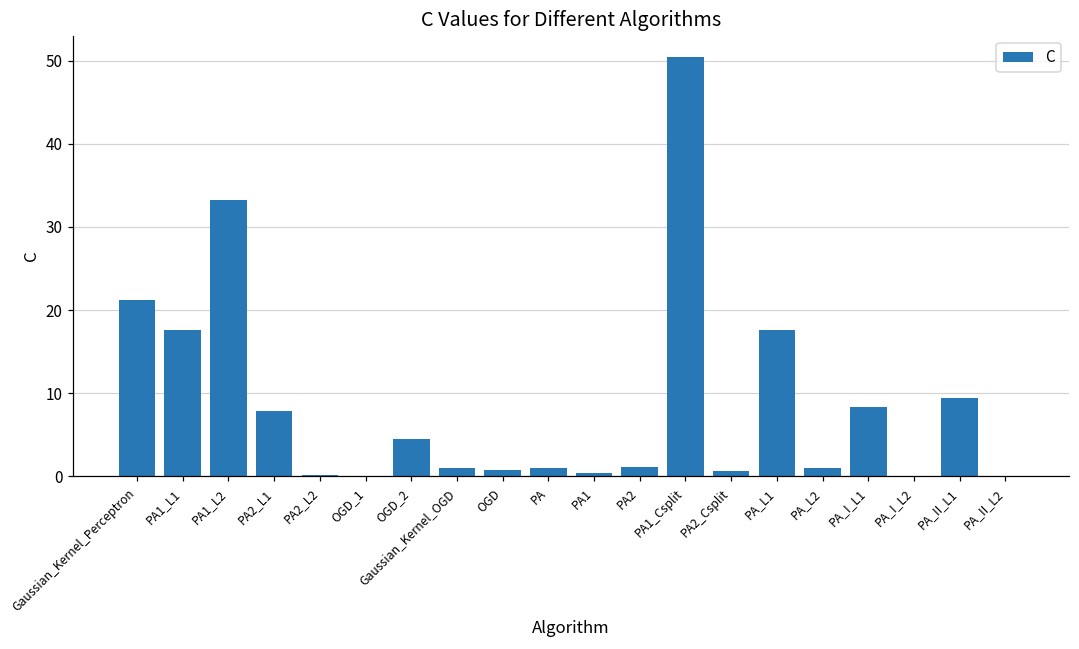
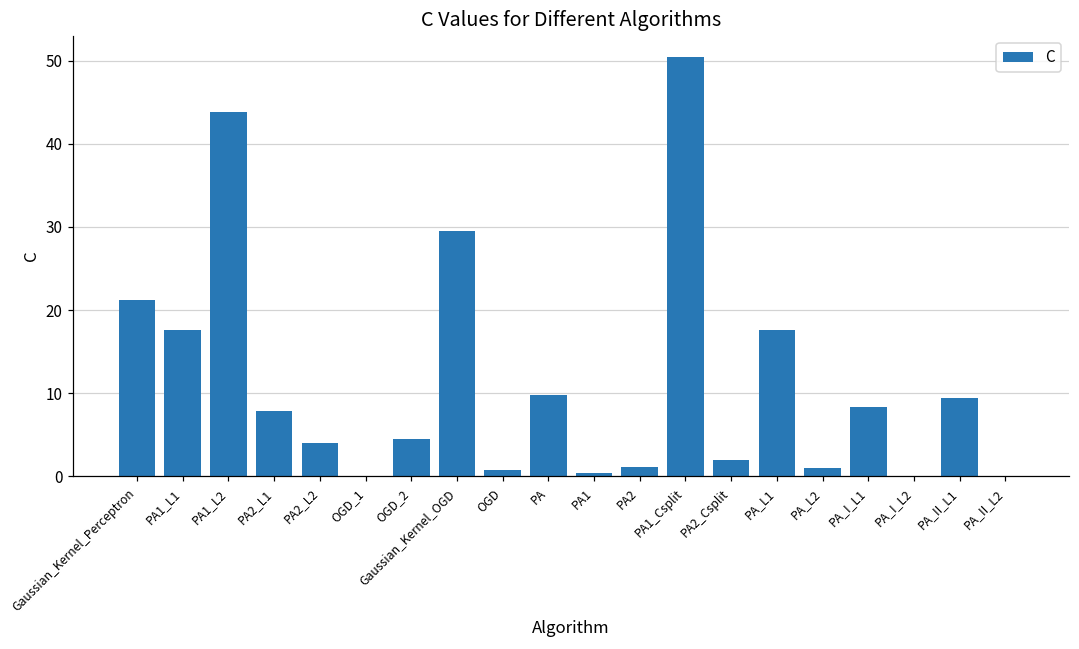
PA1_L2: 33 -> 44
PA2_L2: 0 -> 4
Gaussian_Kernel_OGD: 1 -> 30
PA: 1 -> 10
PA2_Csplit: 1 -> 2
